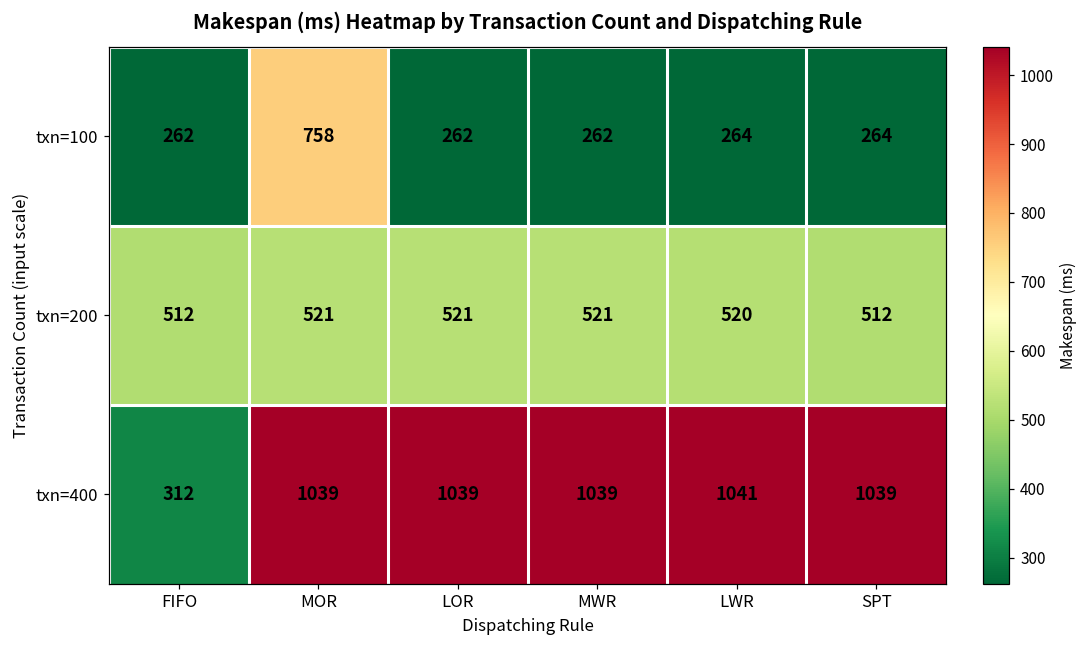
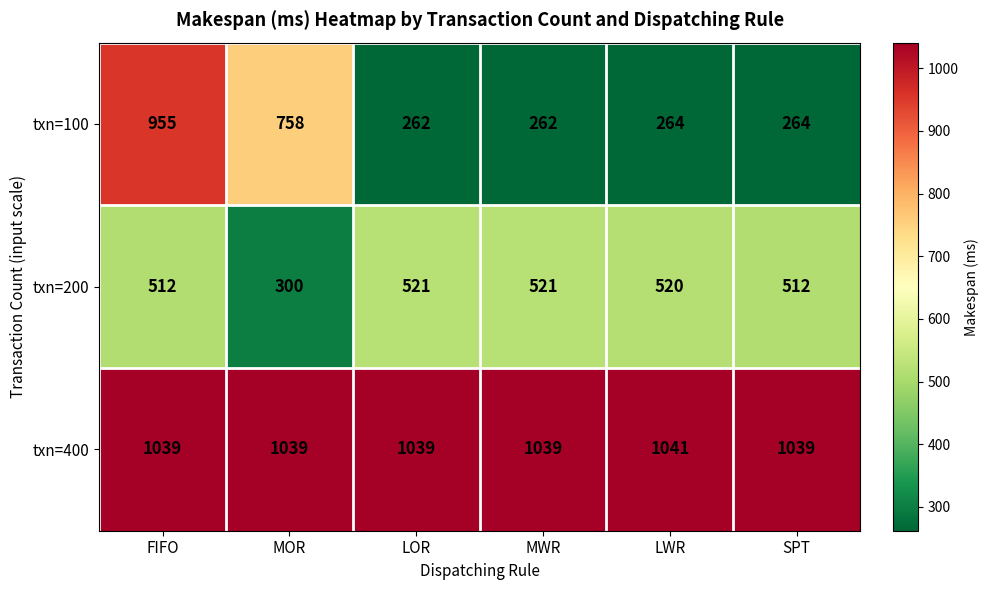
txn=100, FIFO: 262 -> 955
txn=200, MOR: 521 -> 300
txn=400, FIFO: 312 -> 1039
